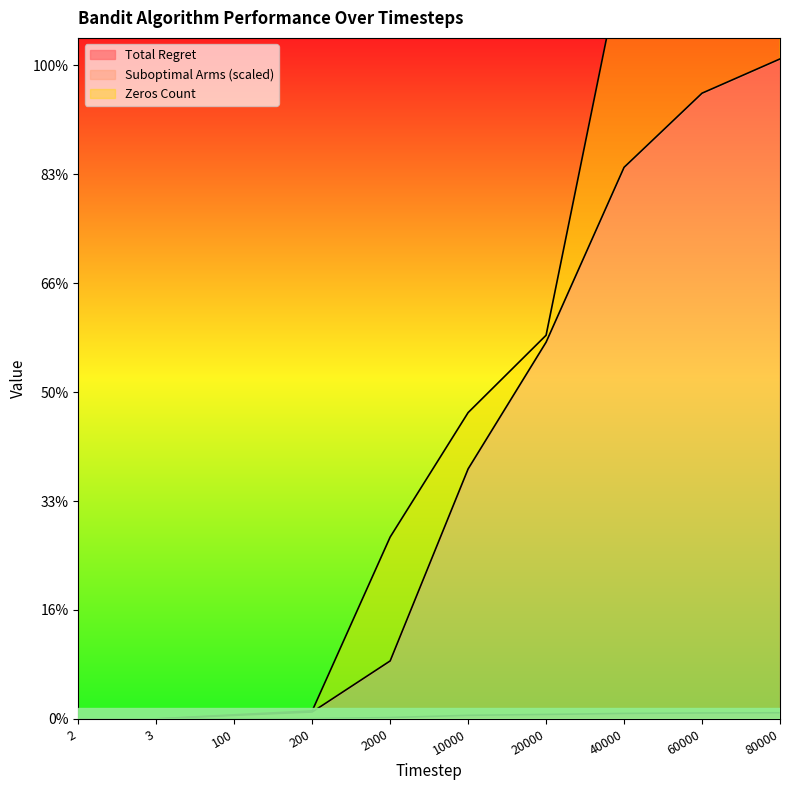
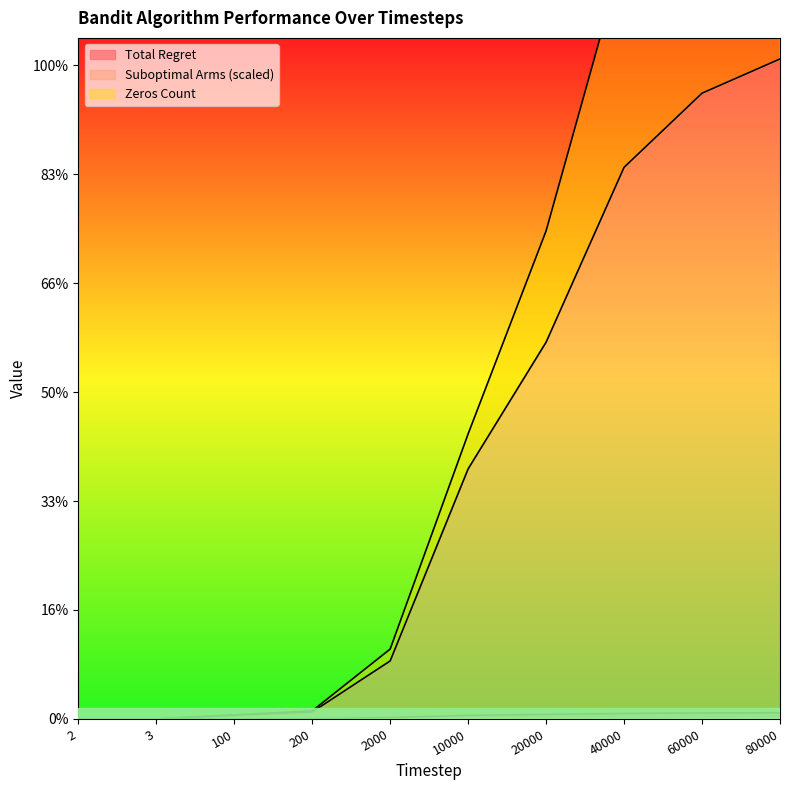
Zeros Count, 2000: 19% -> 2%
Zeros Count, 10000: 9% -> 5%
Zeros Count, 20000: 1% -> 17%
